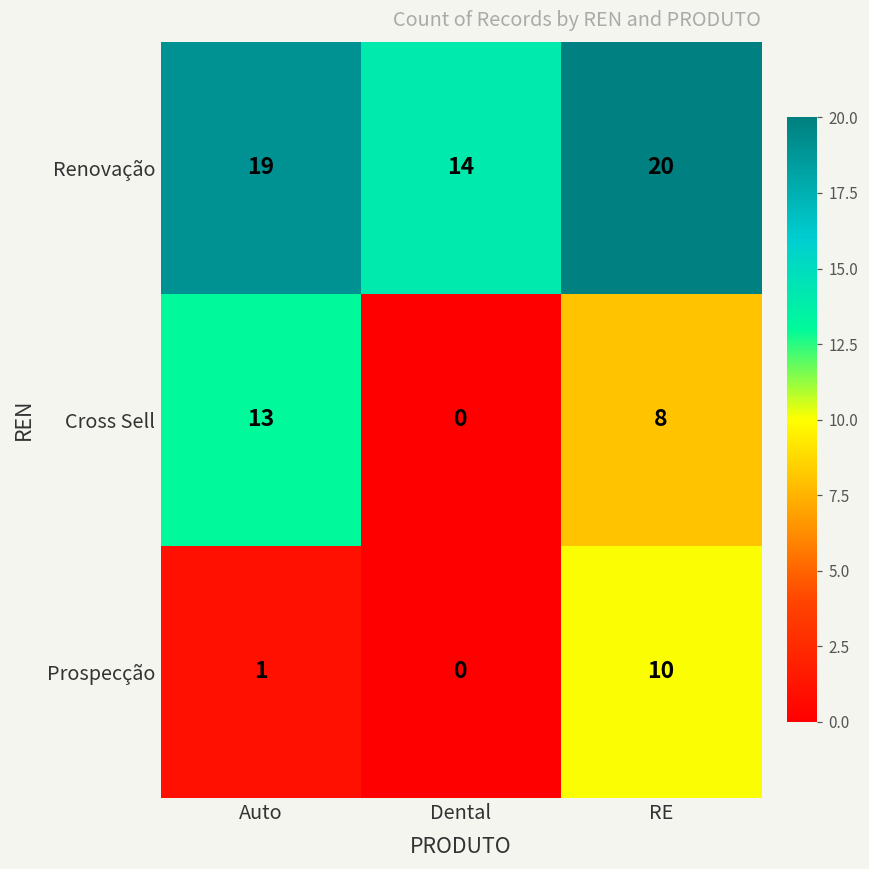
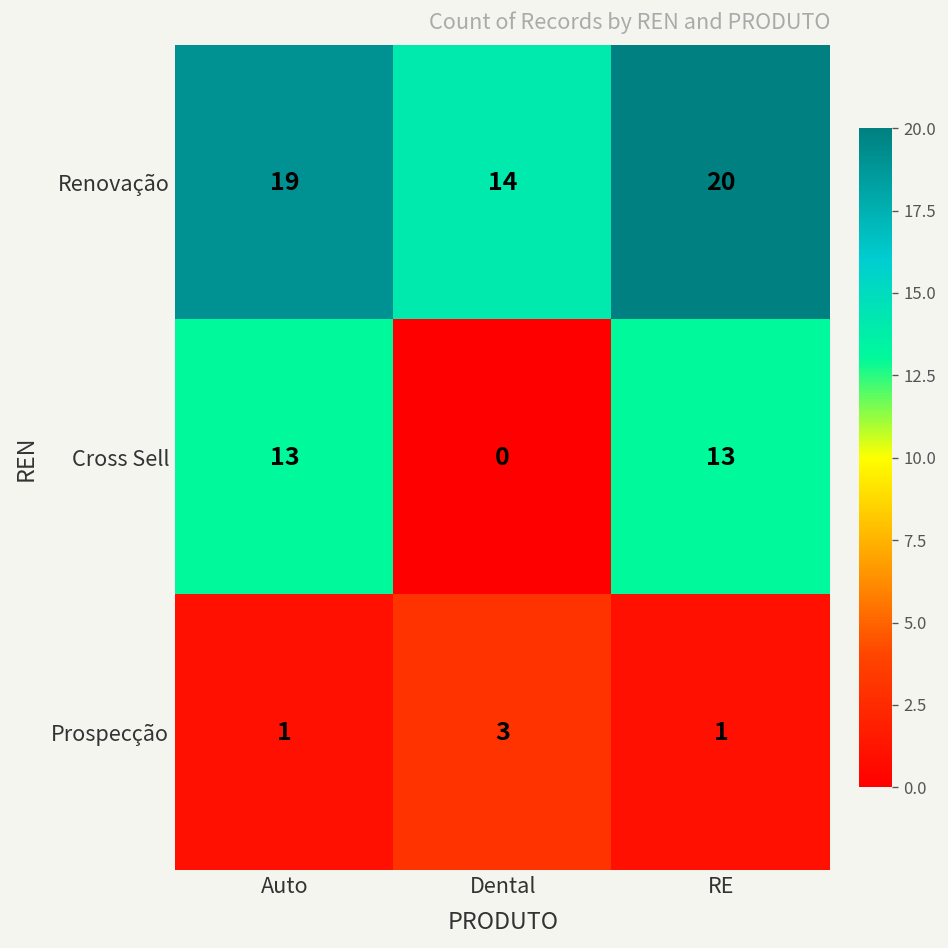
Cross Sell, RE: 8 -> 13
Prospecção, Dental: 0 -> 3
Prospecção, RE: 10 -> 1
